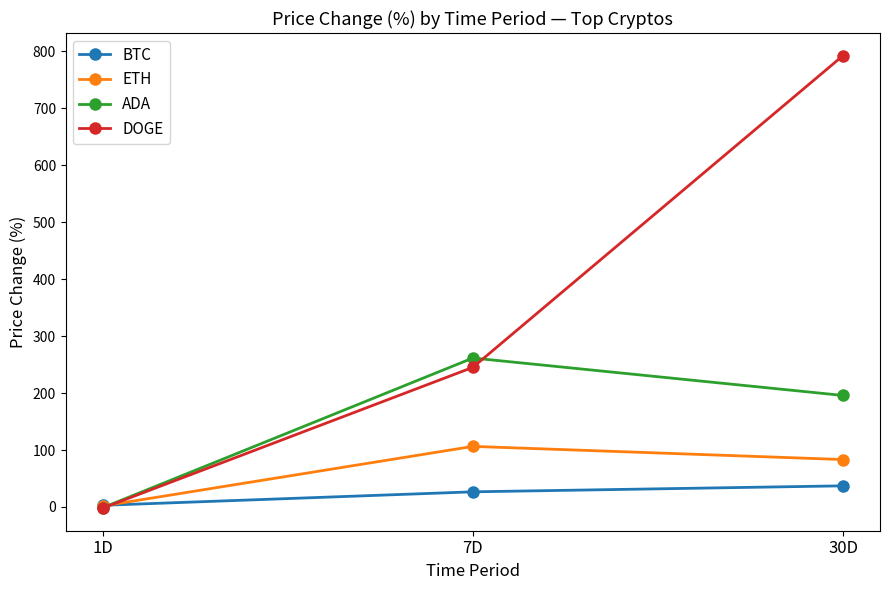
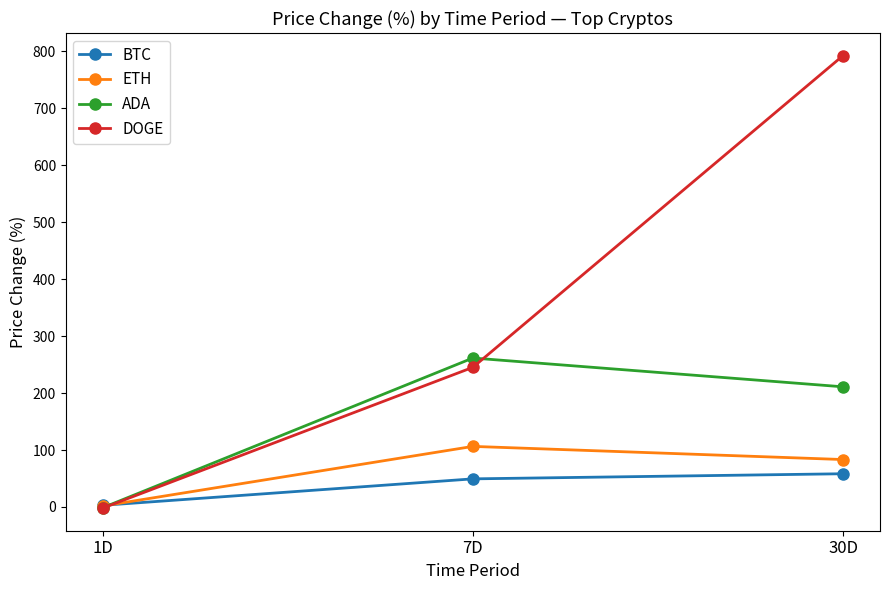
BTC, 7D: 30 -> 50
BTC, 30D: 40 -> 60
ADA, 30D: 200 -> 210
